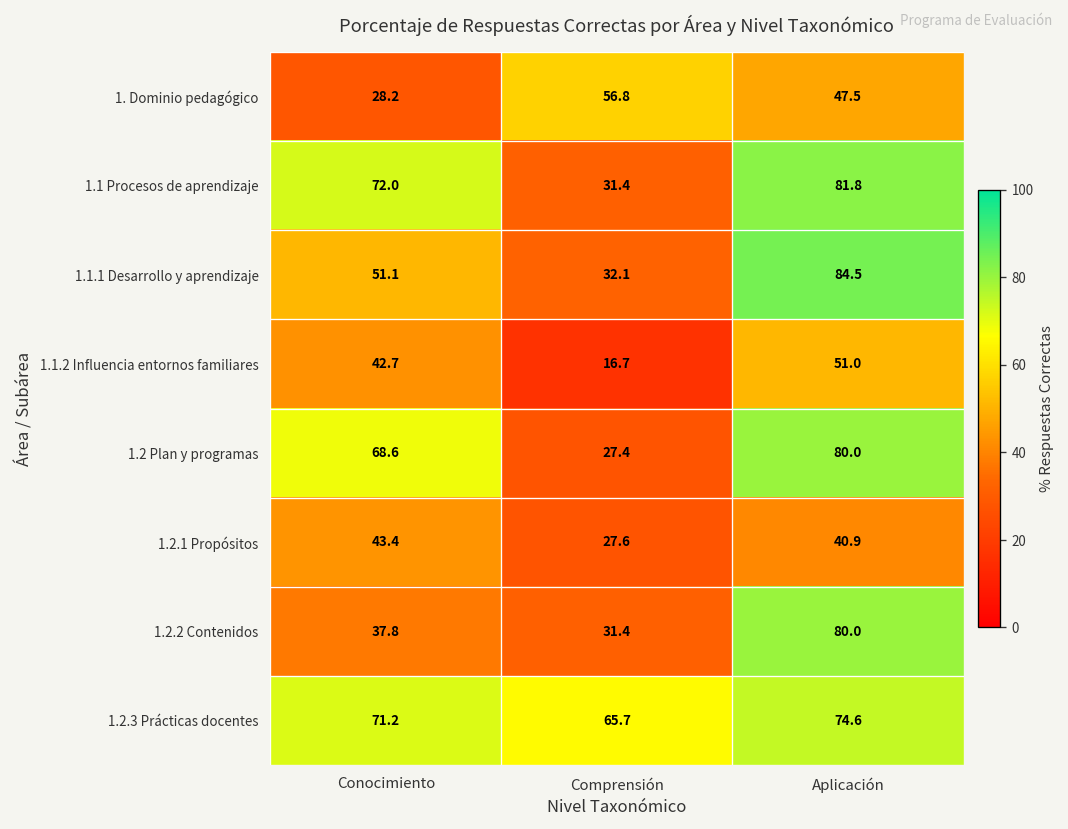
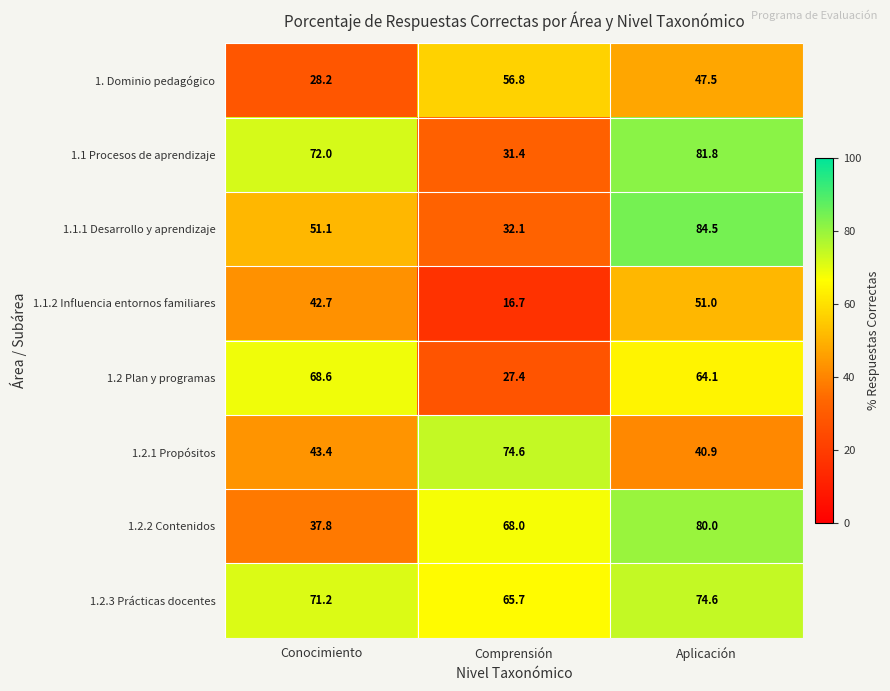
1.2 Plan y programas, Aplicación: 80.0 -> 64.1
1.2.1 Propósitos, Comprensión: 27.6 -> 74.6
1.2.2 Contenidos, Comprensión: 31.4 -> 68.0
